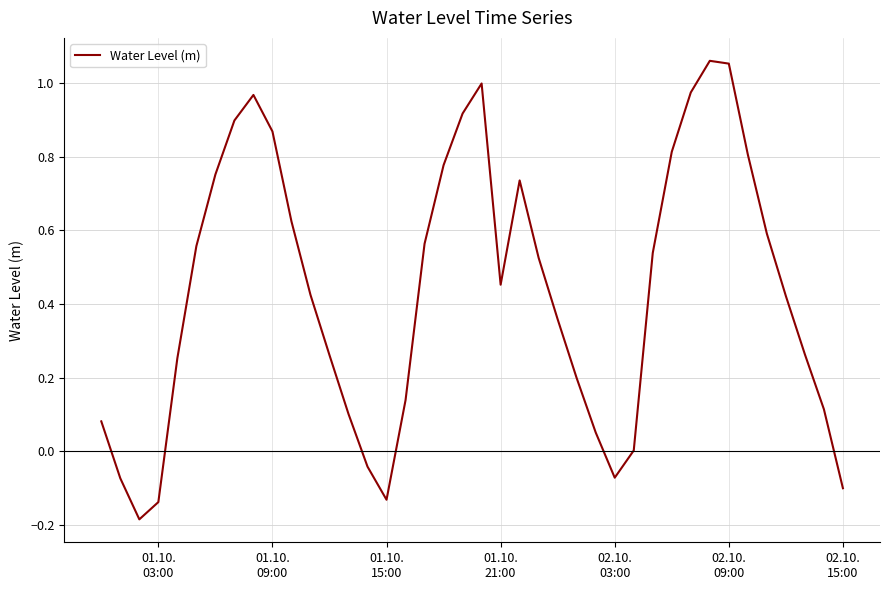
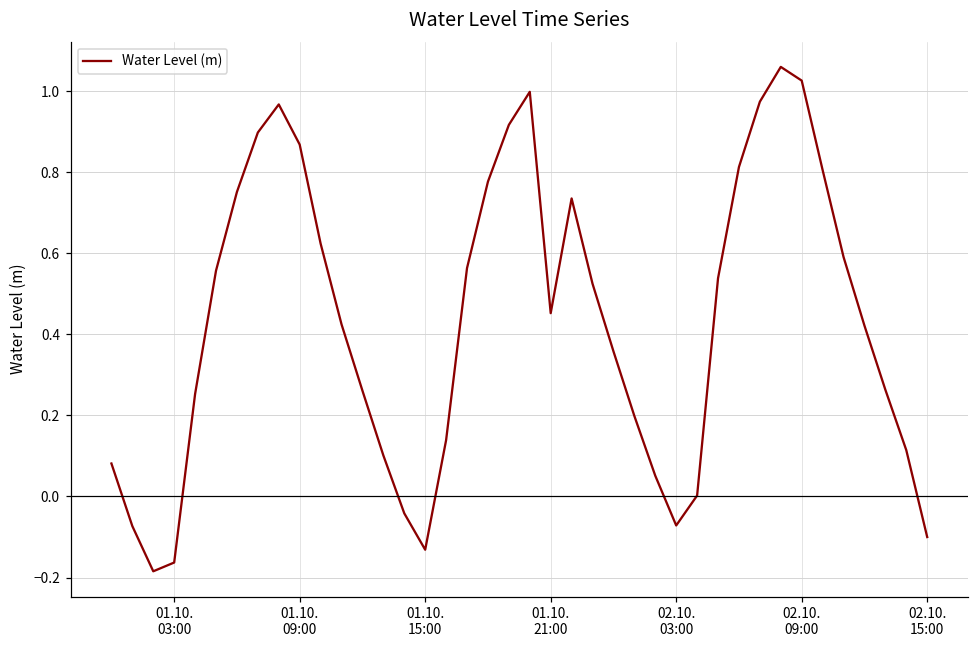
01.10. 03:00: -0.14 -> -0.16
02.10. 09:00: 1.05 -> 1.03
